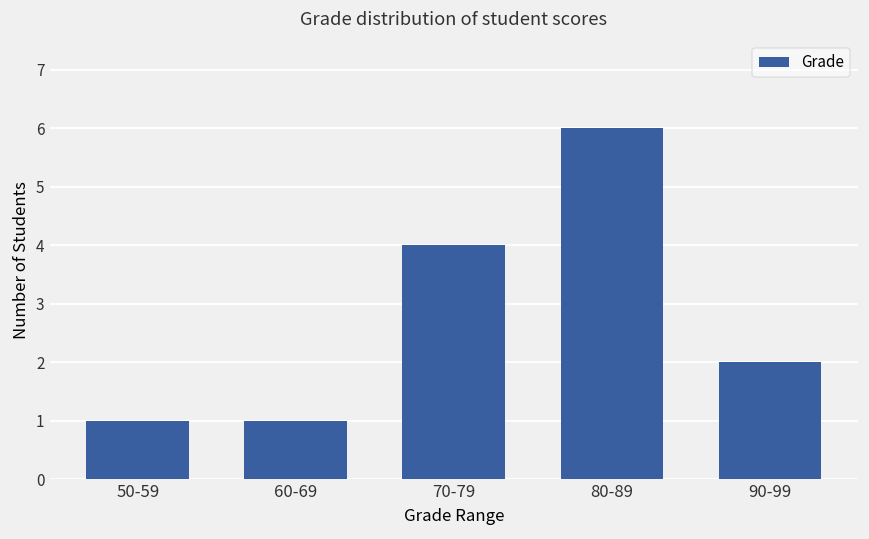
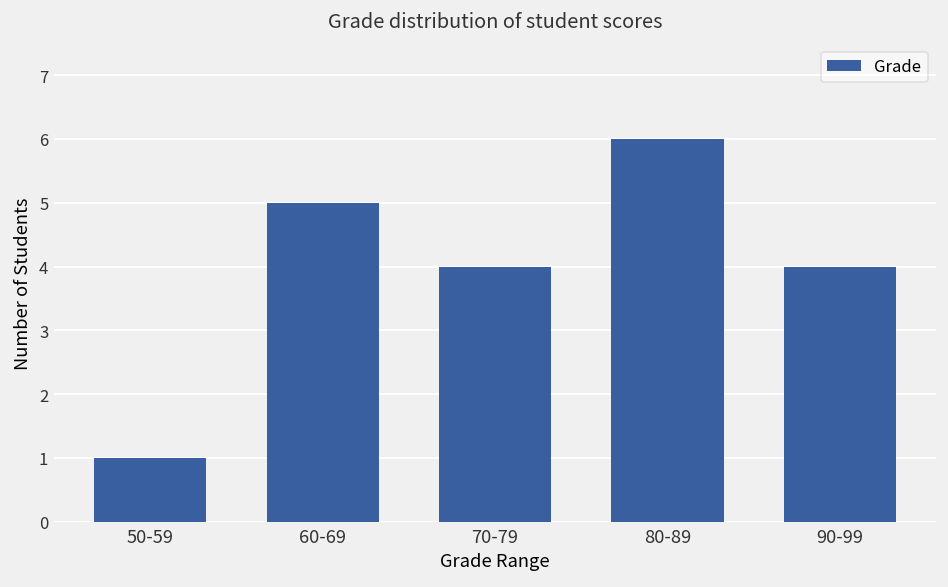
60-69: 1 -> 5
90-99: 2 -> 4
